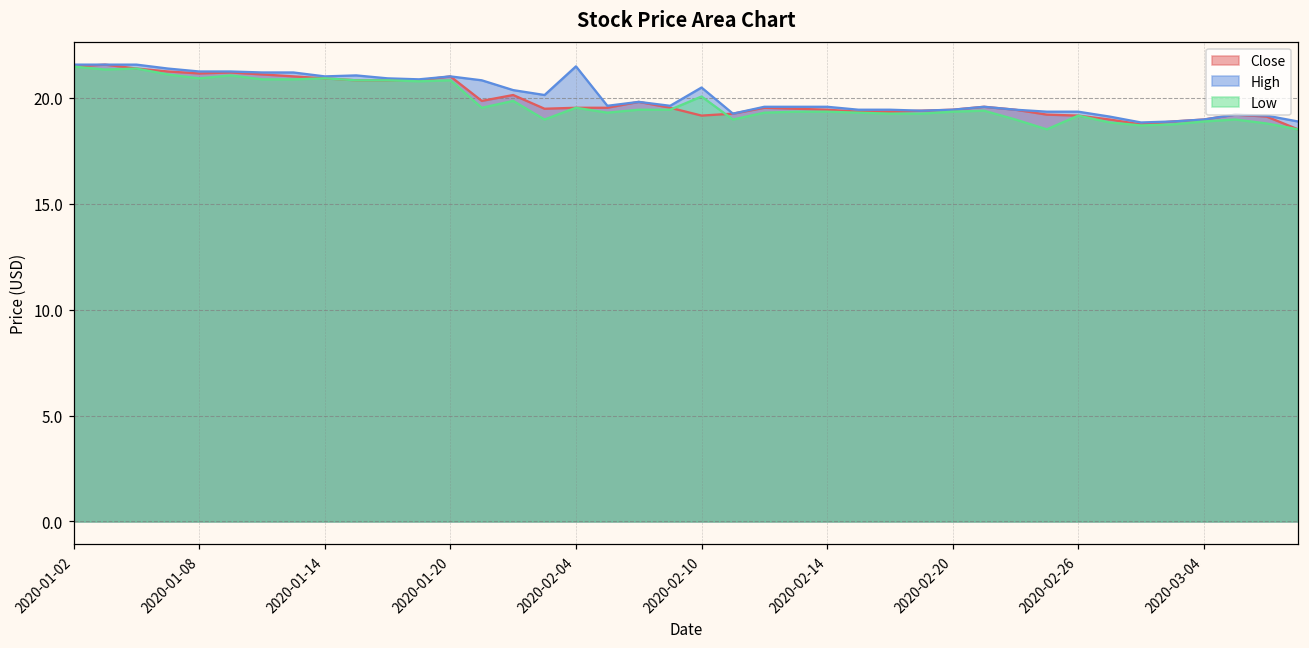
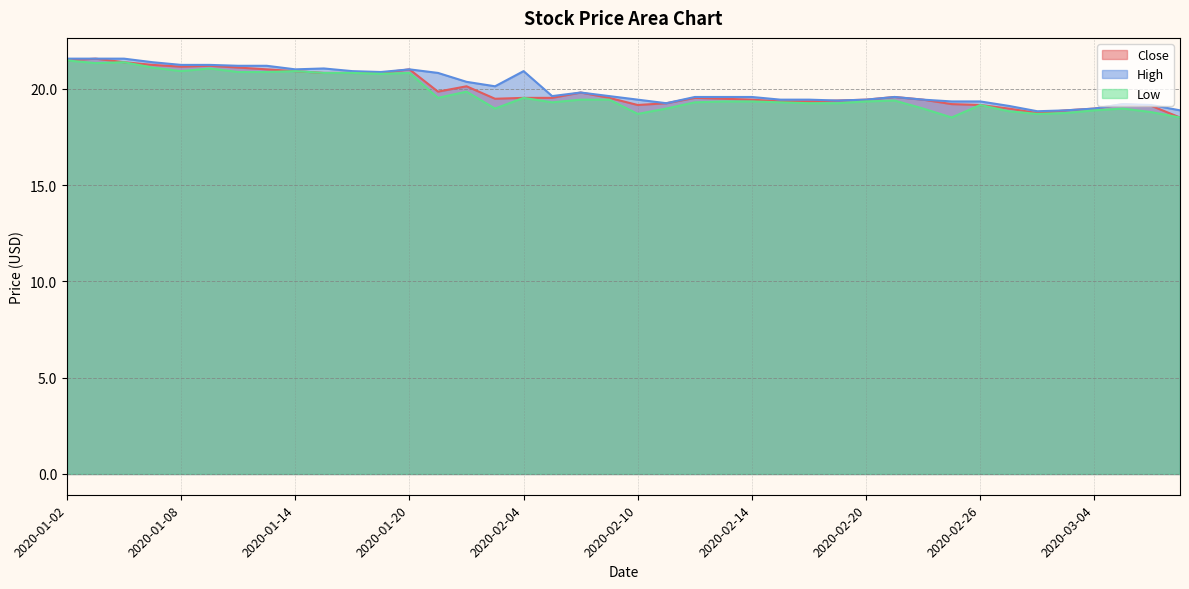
High, 2020-02-04: 21.5 -> 20.9
High, 2020-02-10: 20.5 -> 19.4
Low, 2020-02-10: 20.1 -> 18.7
